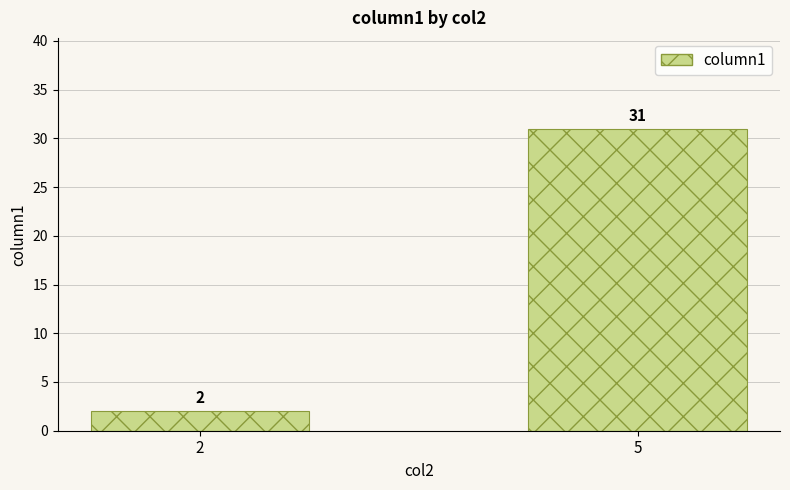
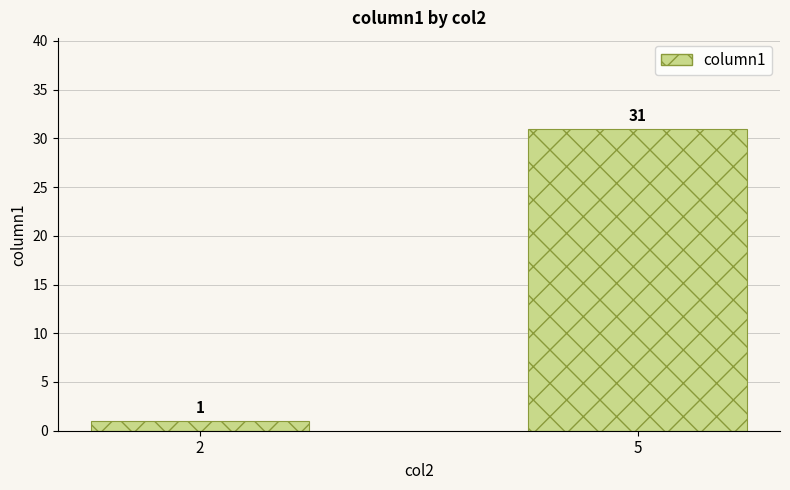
2: 2 -> 1
